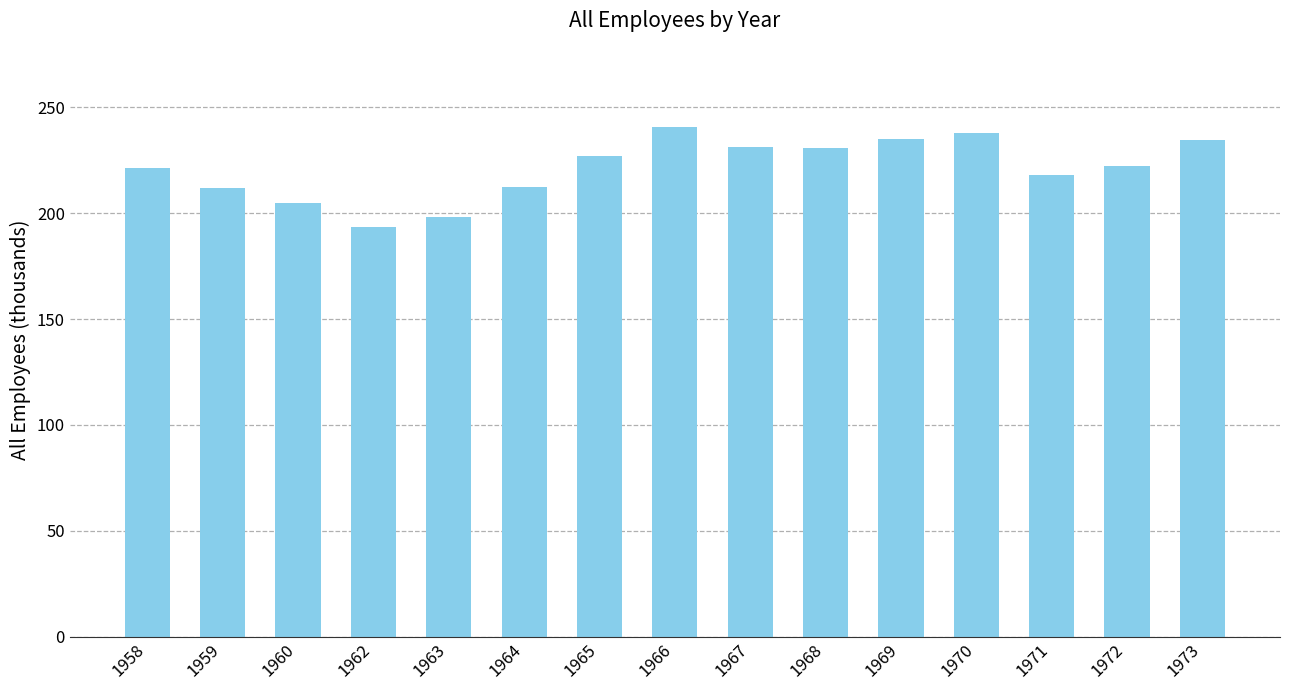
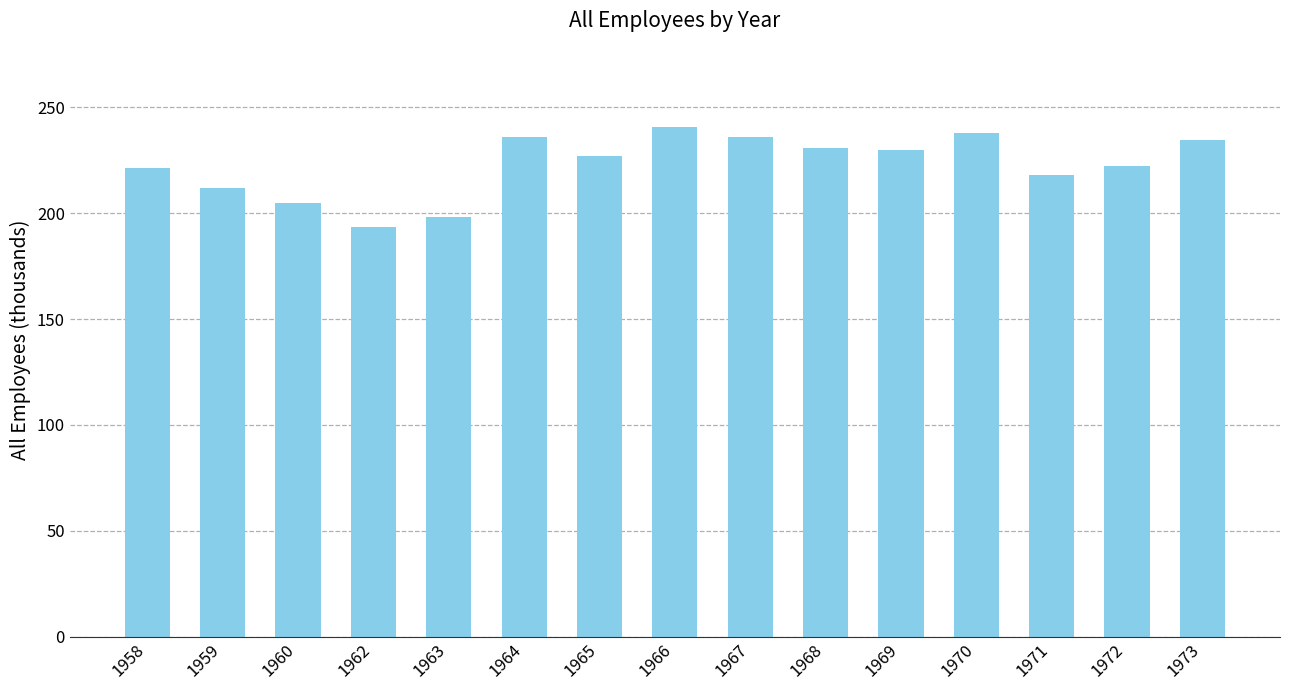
1964: 212 -> 236
1967: 231 -> 236
1969: 235 -> 230
